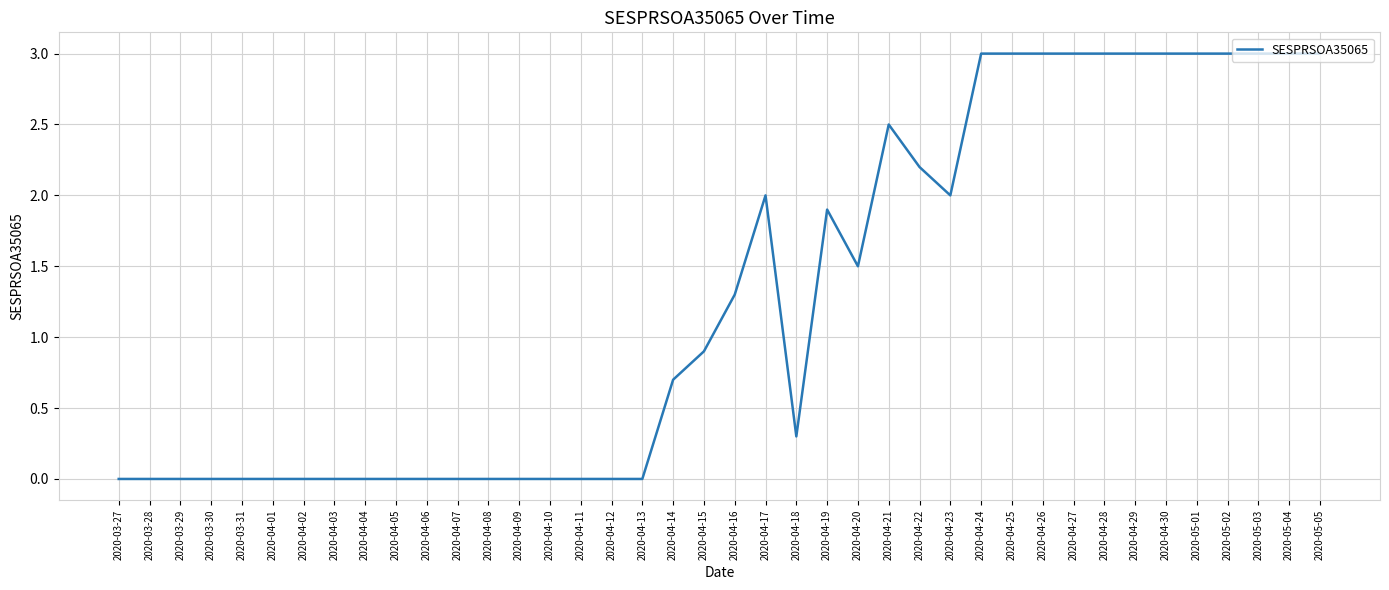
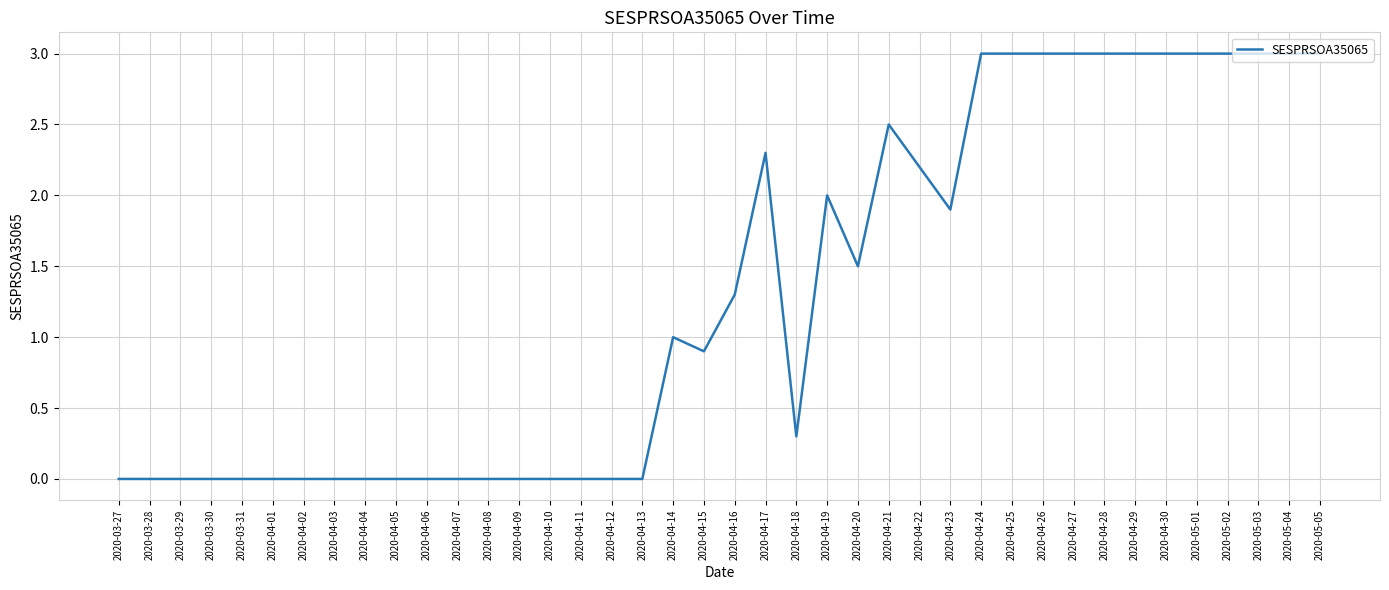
2020-04-14: 0.7 -> 1.0
2020-04-17: 2.0 -> 2.3
2020-04-19: 1.9 -> 2.0
2020-04-23: 2.0 -> 1.9
